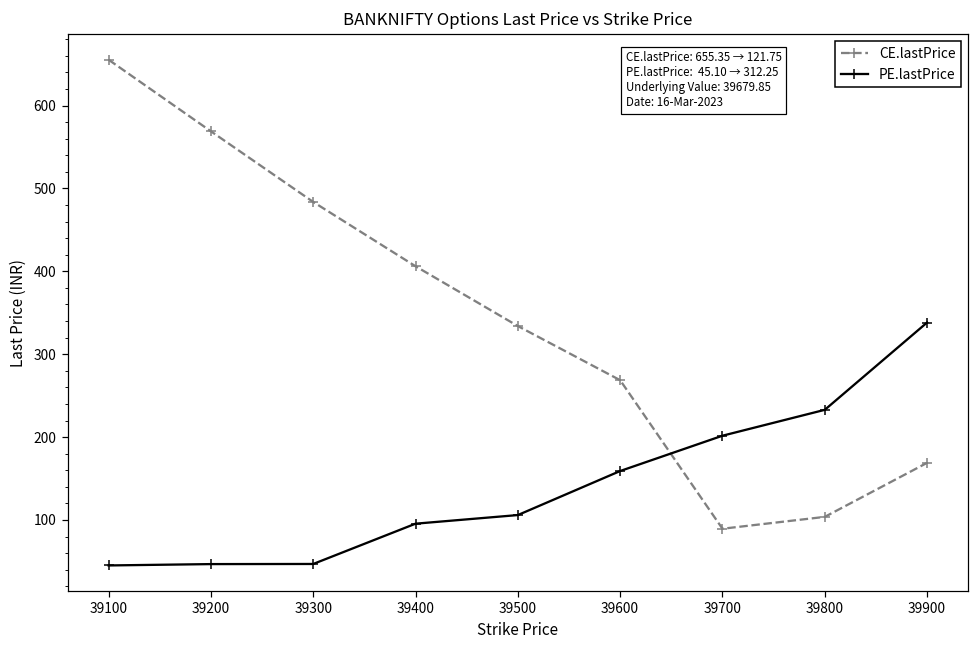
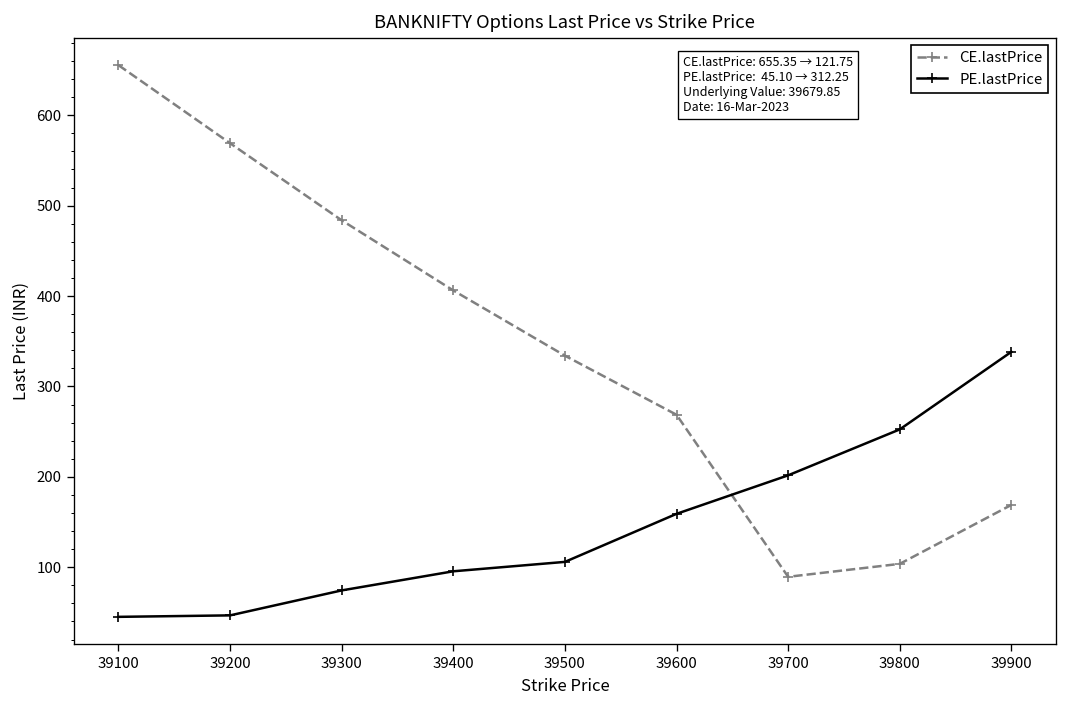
PE.lastPrice, 39300: 50 -> 70
PE.lastPrice, 39800: 230 -> 250
